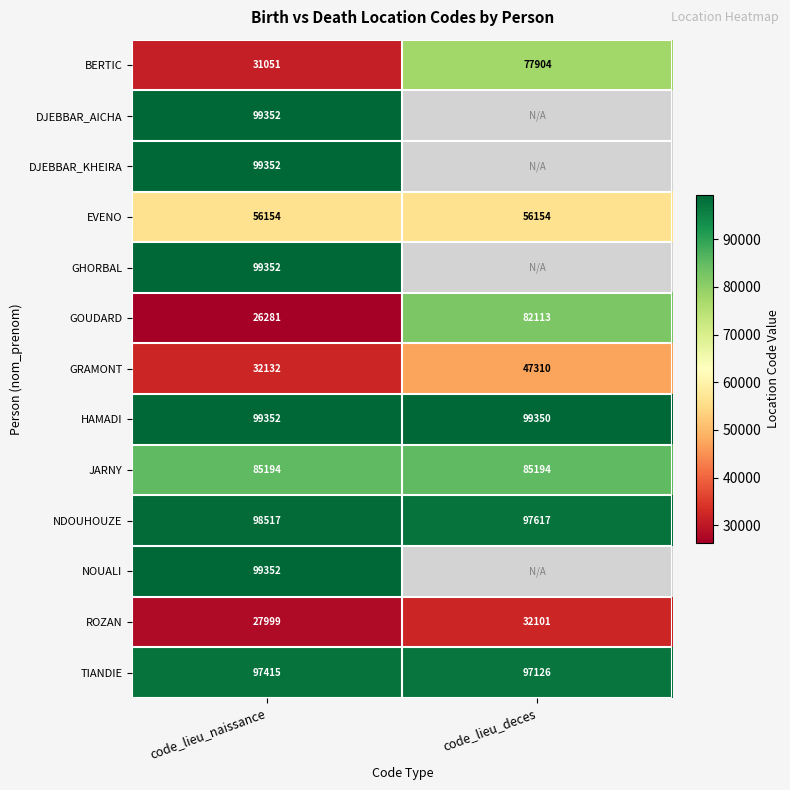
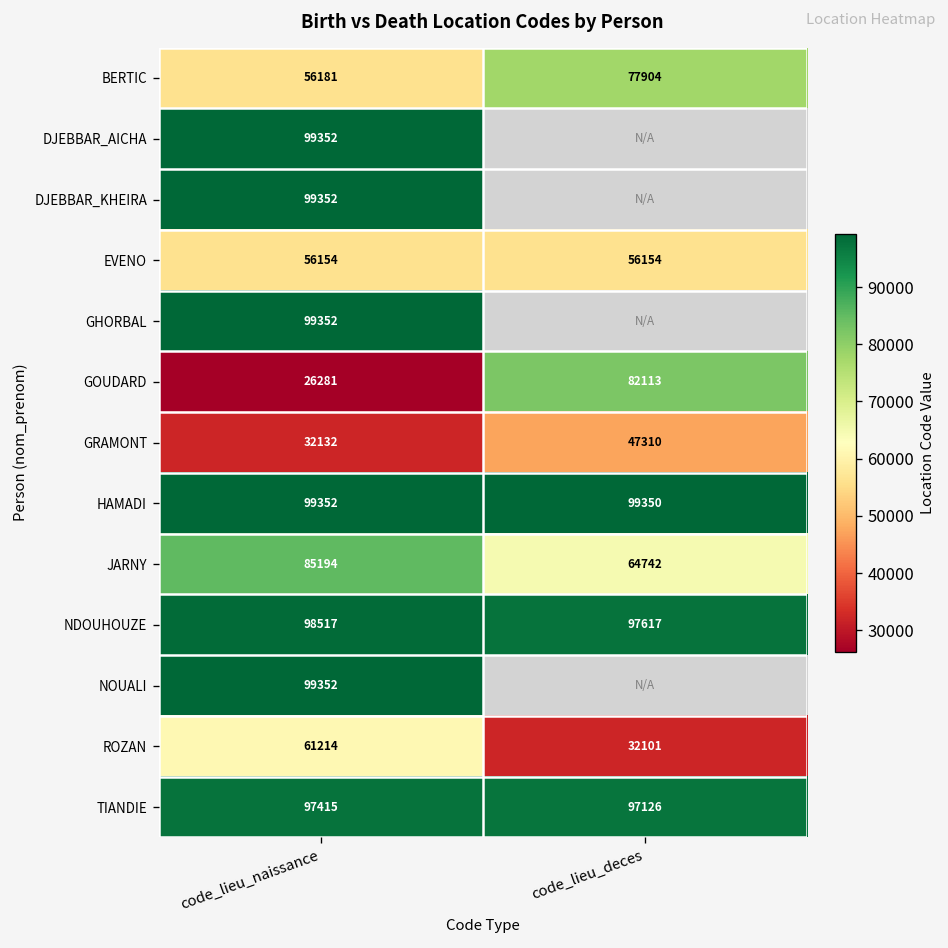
BERTIC, code_lieu_naissance: 31051 -> 56181
JARNY, code_lieu_deces: 85194 -> 64742
ROZAN, code_lieu_naissance: 27999 -> 61214
